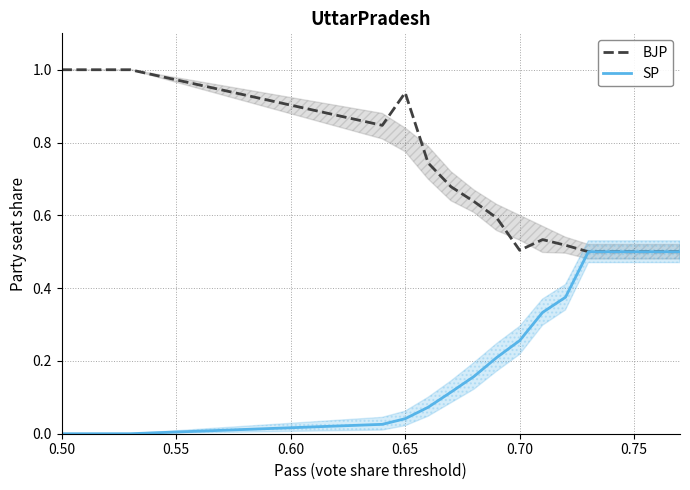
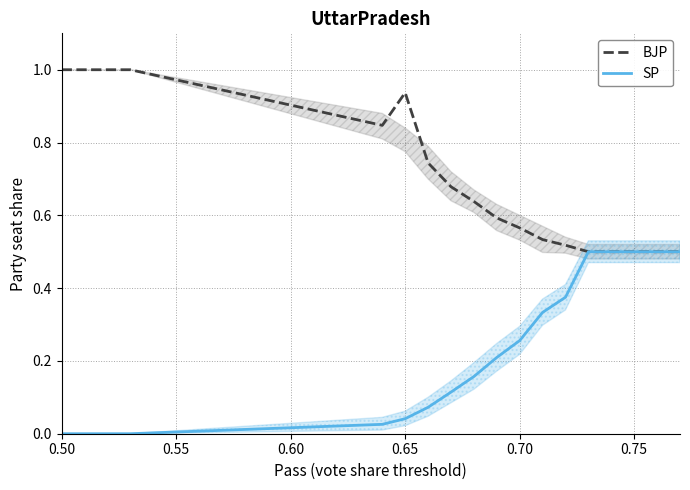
BJP, 0.70: 0.50 -> 0.57
